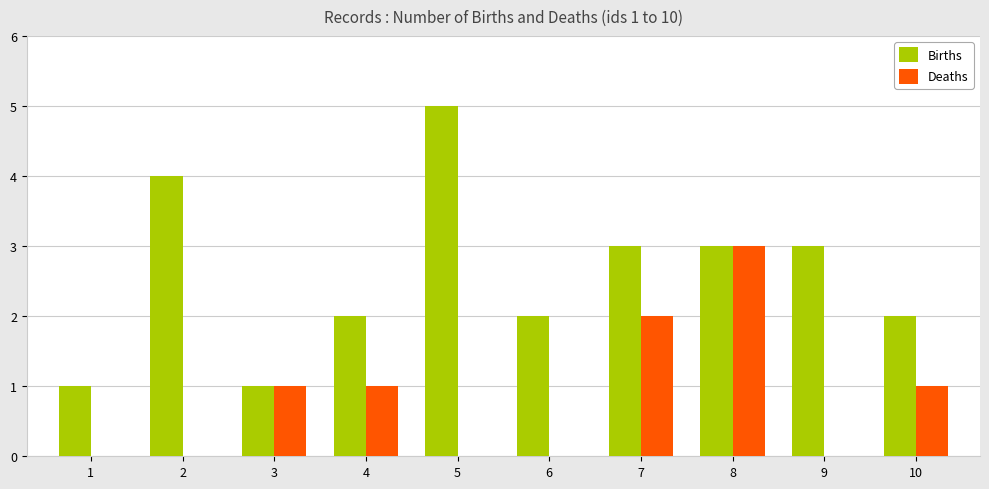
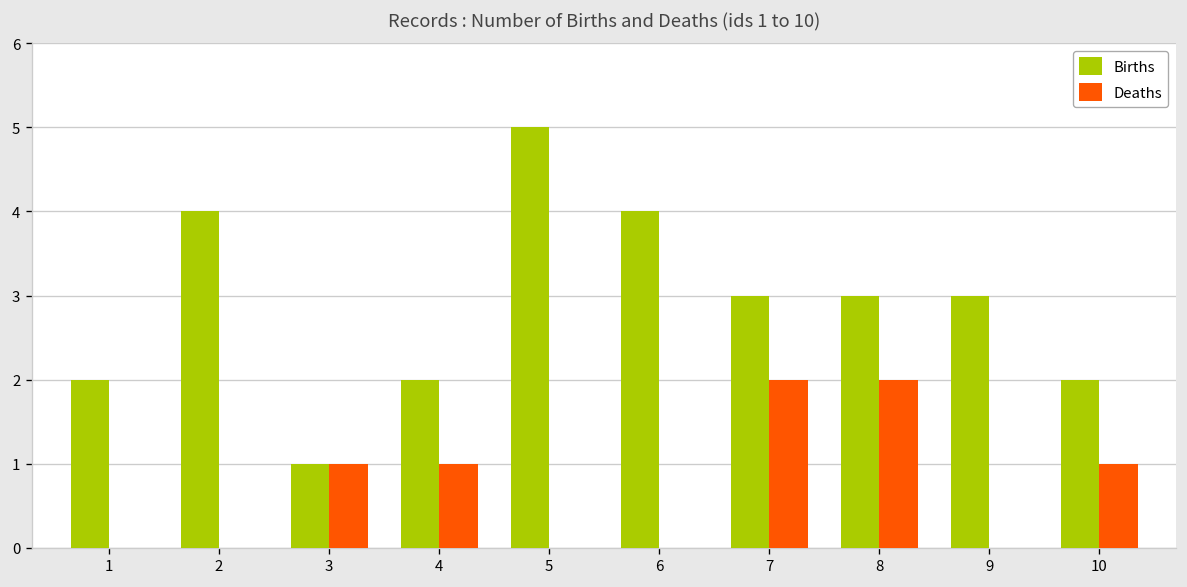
Births, 1: 1 -> 2
Births, 6: 2 -> 4
Deaths, 8: 3 -> 2
